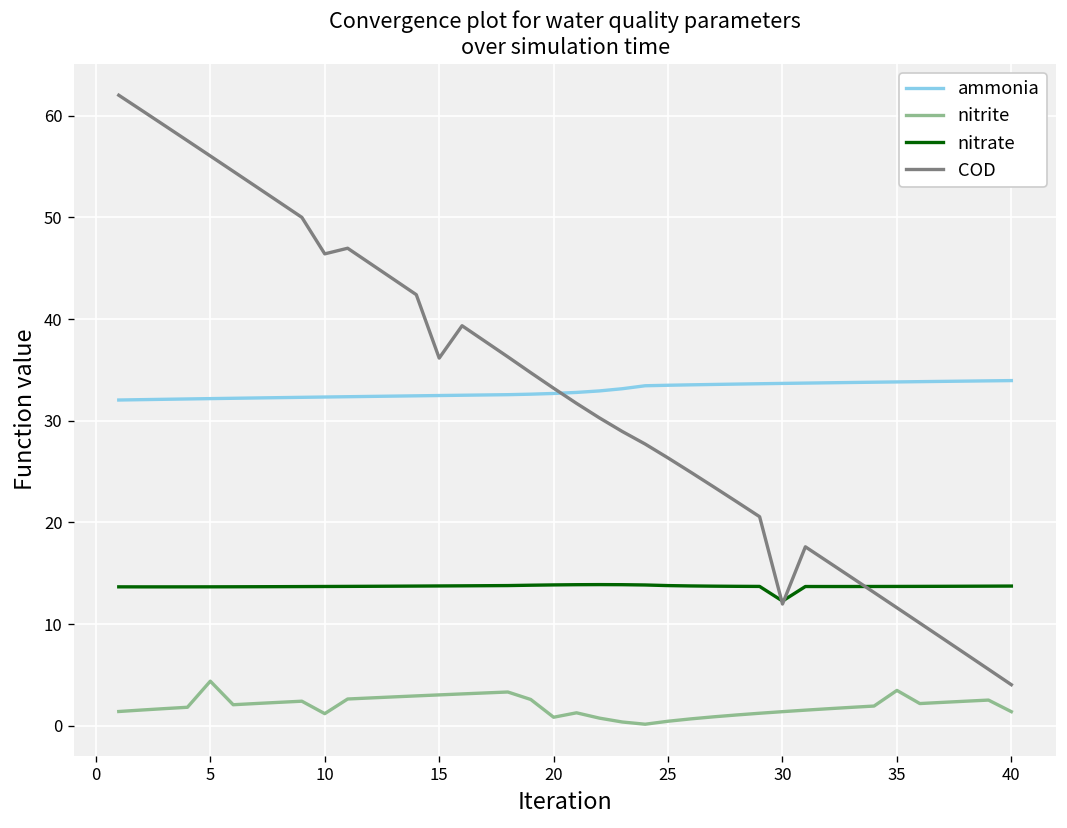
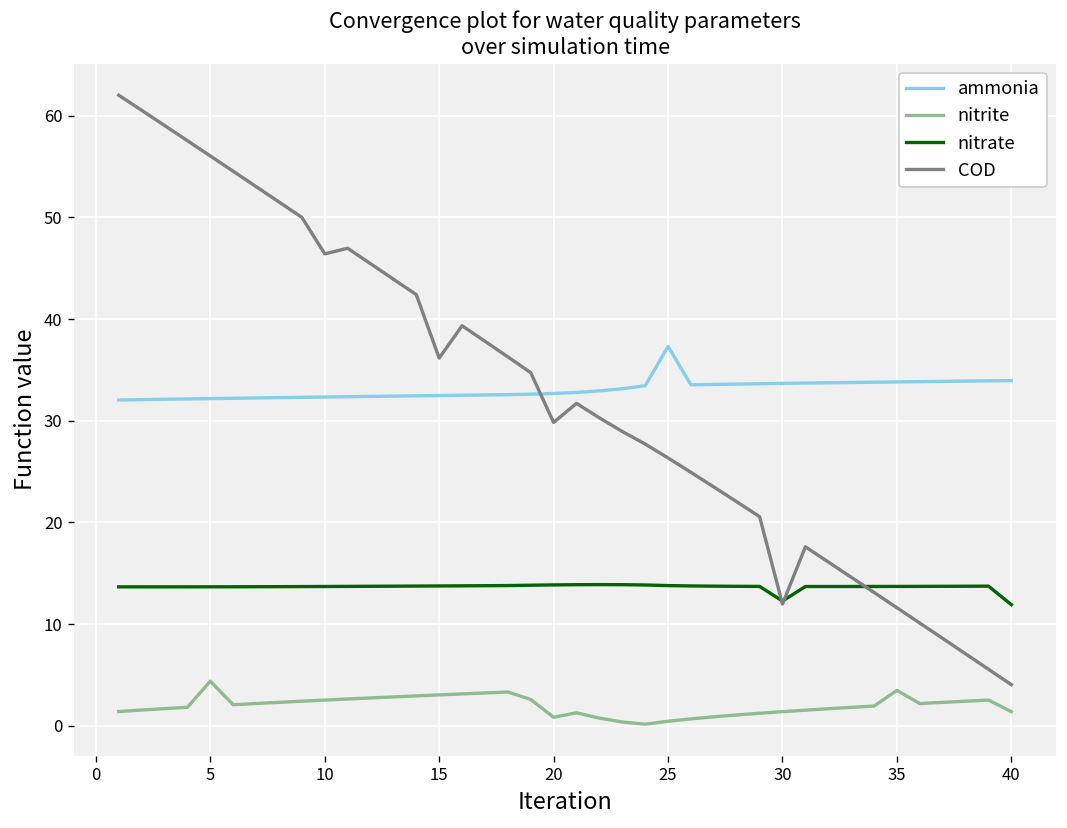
nitrite, 10: 1 -> 3
COD, 20: 33 -> 30
ammonia, 25: 33 -> 37
nitrate, 40: 14 -> 12
